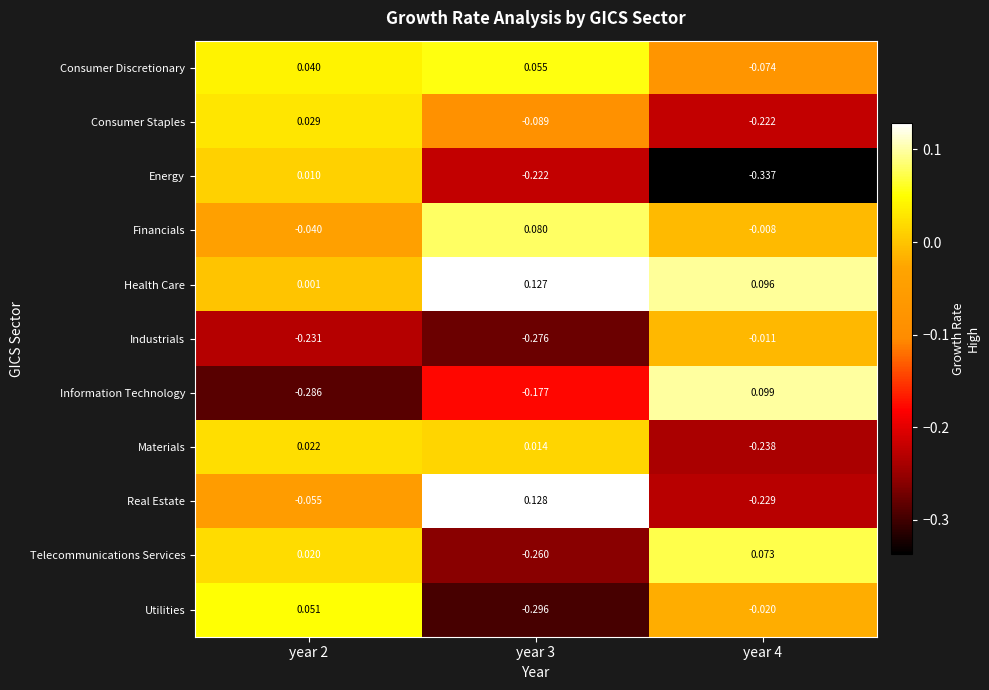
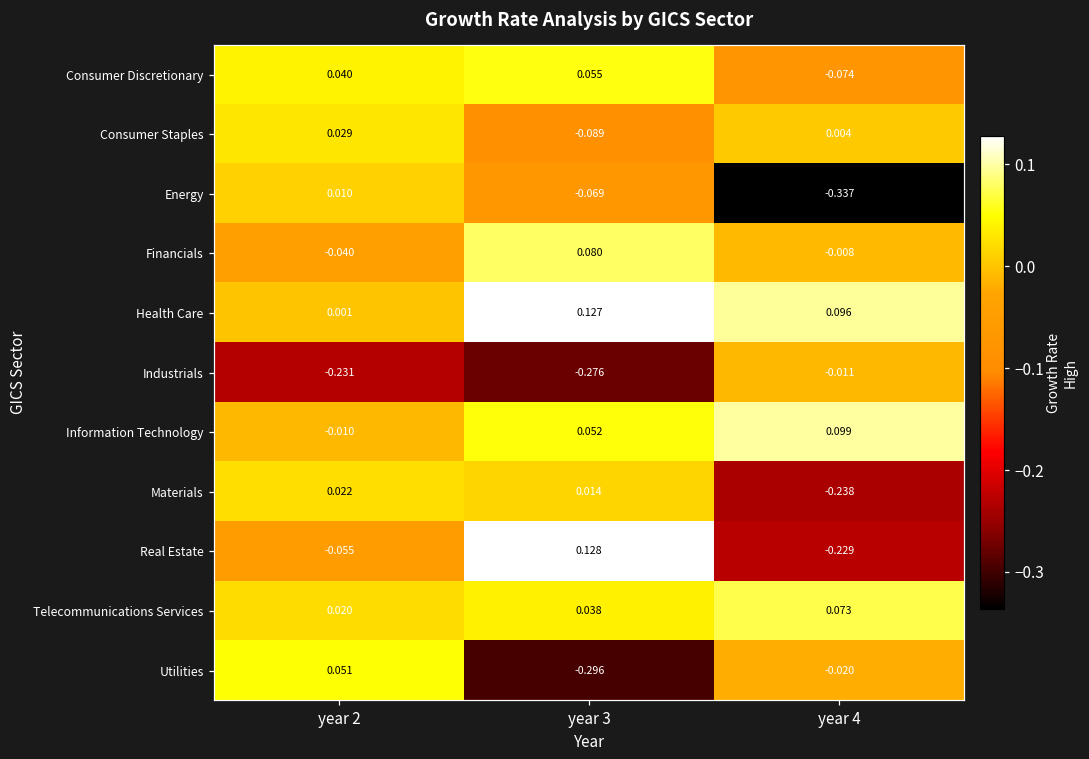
Consumer Staples, year 4: -0.222 -> 0.004
Energy, year 3: -0.222 -> -0.069
Information Technology, year 2: -0.286 -> -0.010
Information Technology, year 3: -0.177 -> 0.052
Telecommunications Services, year 3: -0.260 -> 0.038
